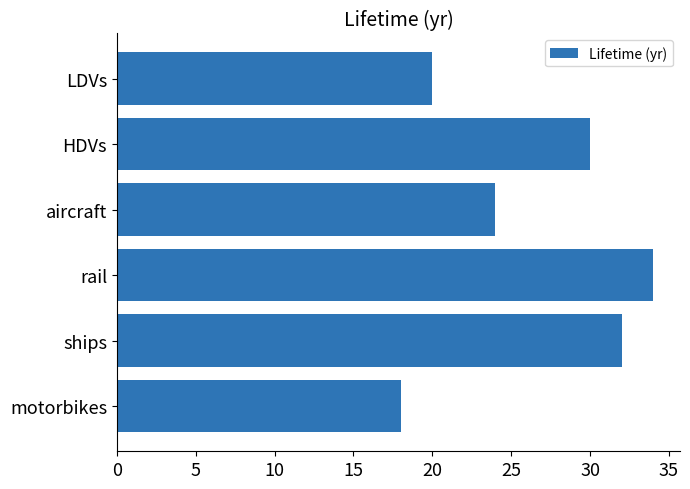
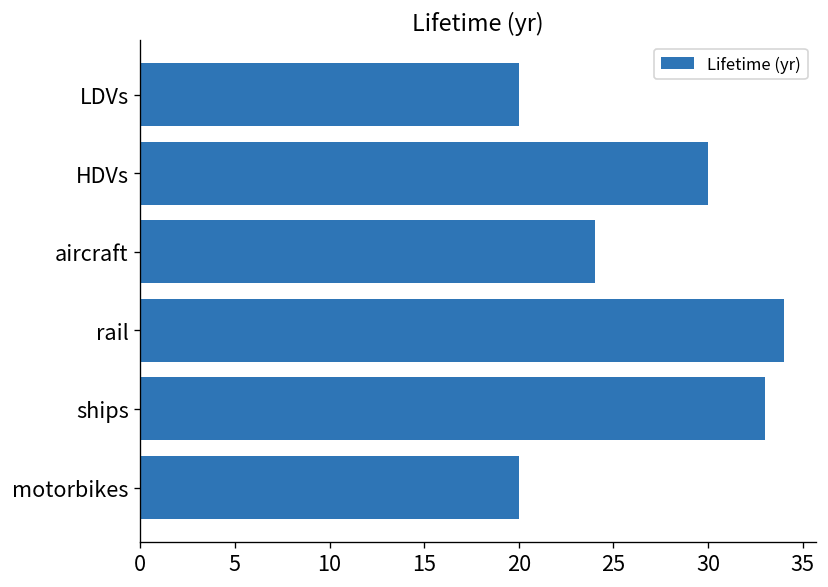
ships: 32 -> 33
motorbikes: 18 -> 20
